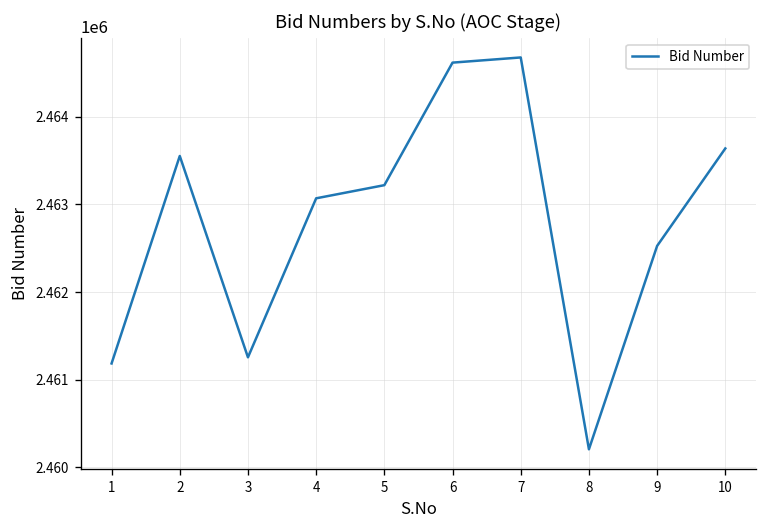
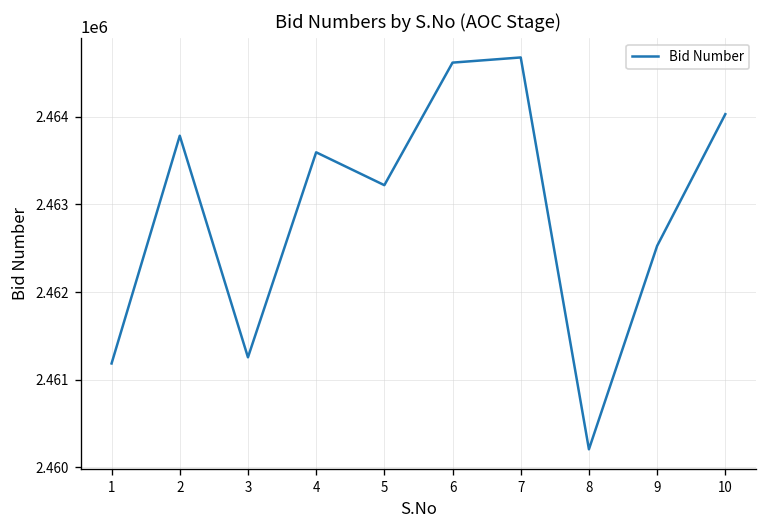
2: 2463600 -> 2463800
4: 2463100 -> 2463600
10: 2463600 -> 2464000
